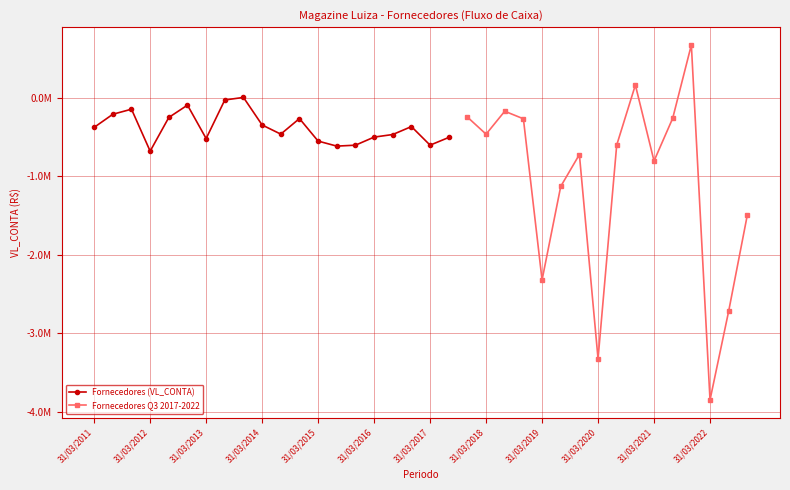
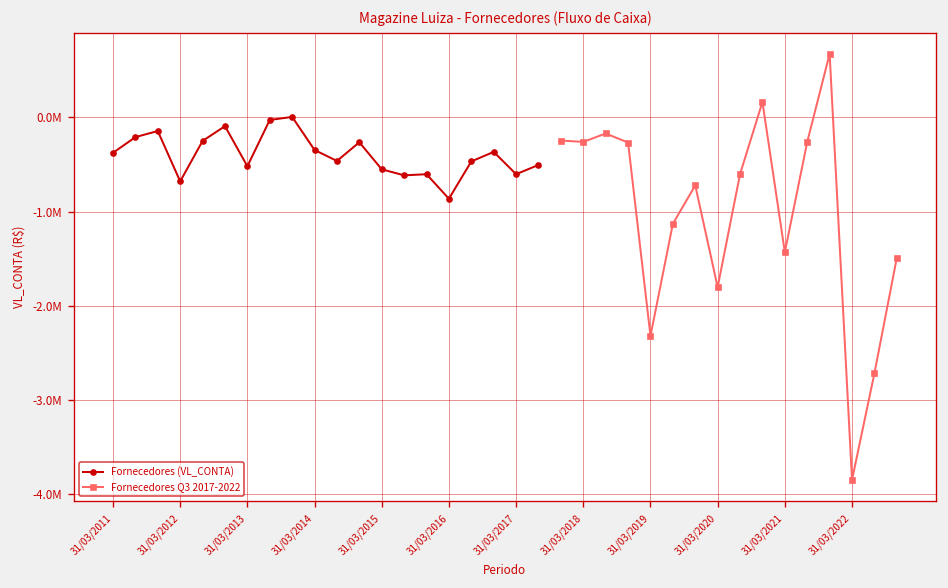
Fornecedores (VL_CONTA), 31/03/2016: -500000 -> -900000
Fornecedores Q3 2017-2022, 31/03/2018: -500000 -> -300000
Fornecedores Q3 2017-2022, 31/03/2020: -3300000 -> -1800000
Fornecedores Q3 2017-2022, 31/03/2021: -800000 -> -1400000
